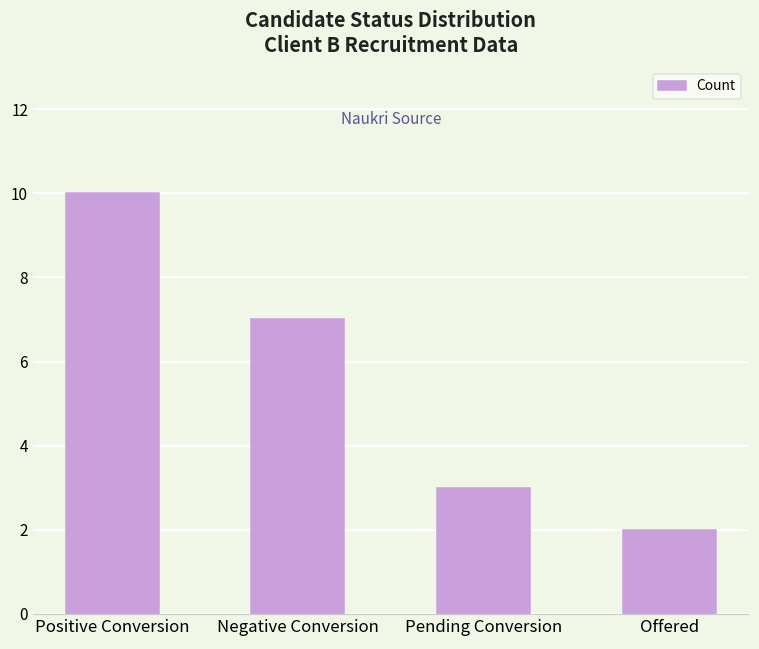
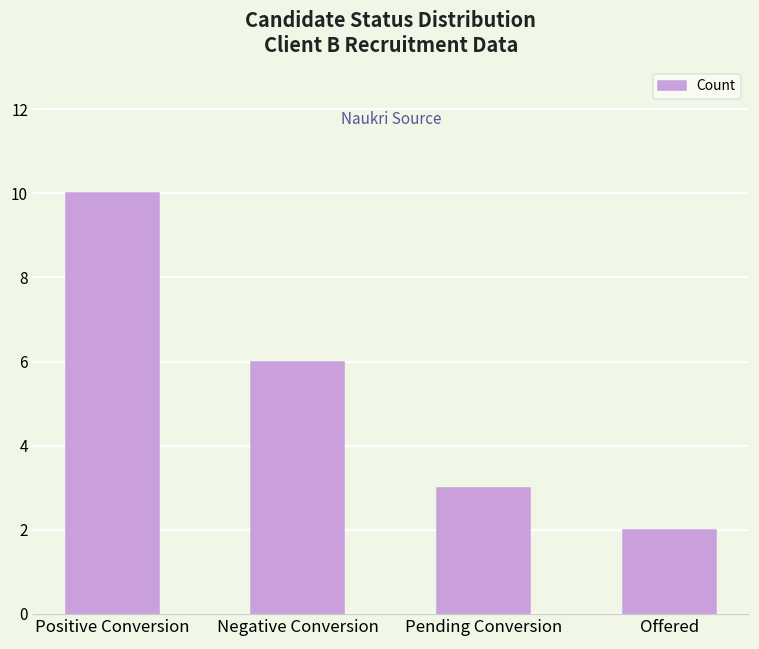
Negative Conversion: 7 -> 6
